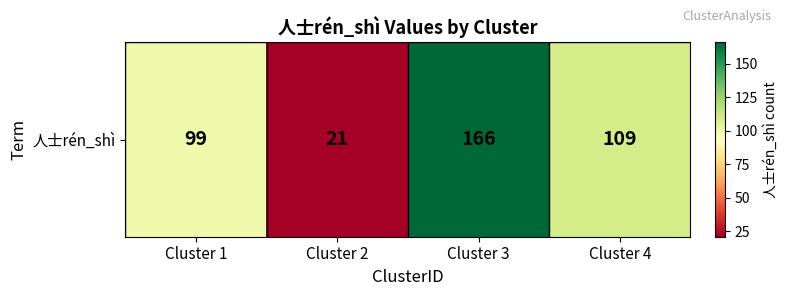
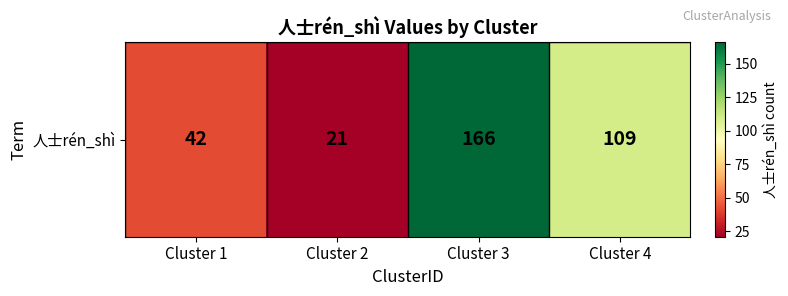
人士rén_shì, Cluster 1: 99 -> 42
